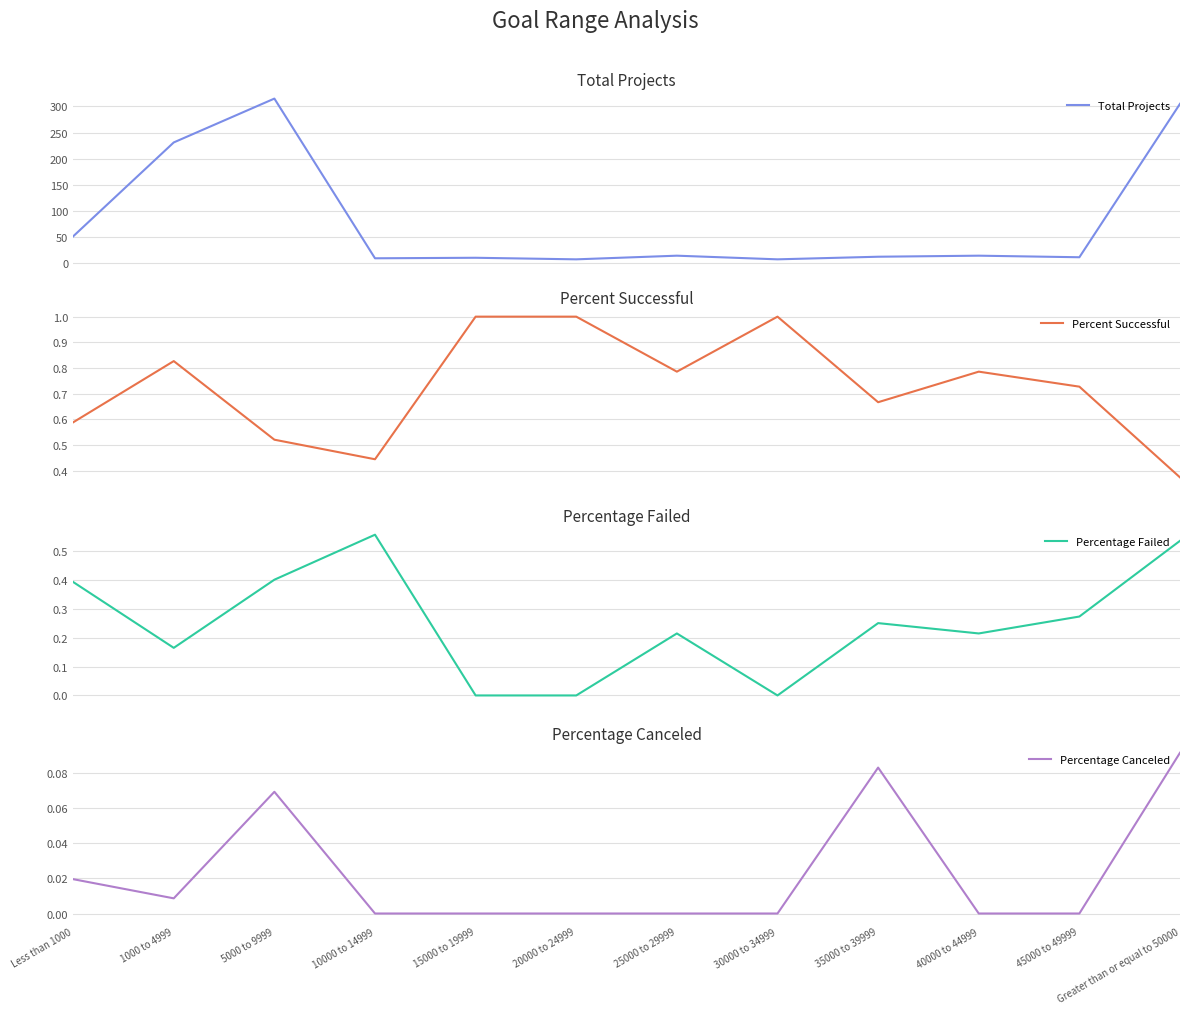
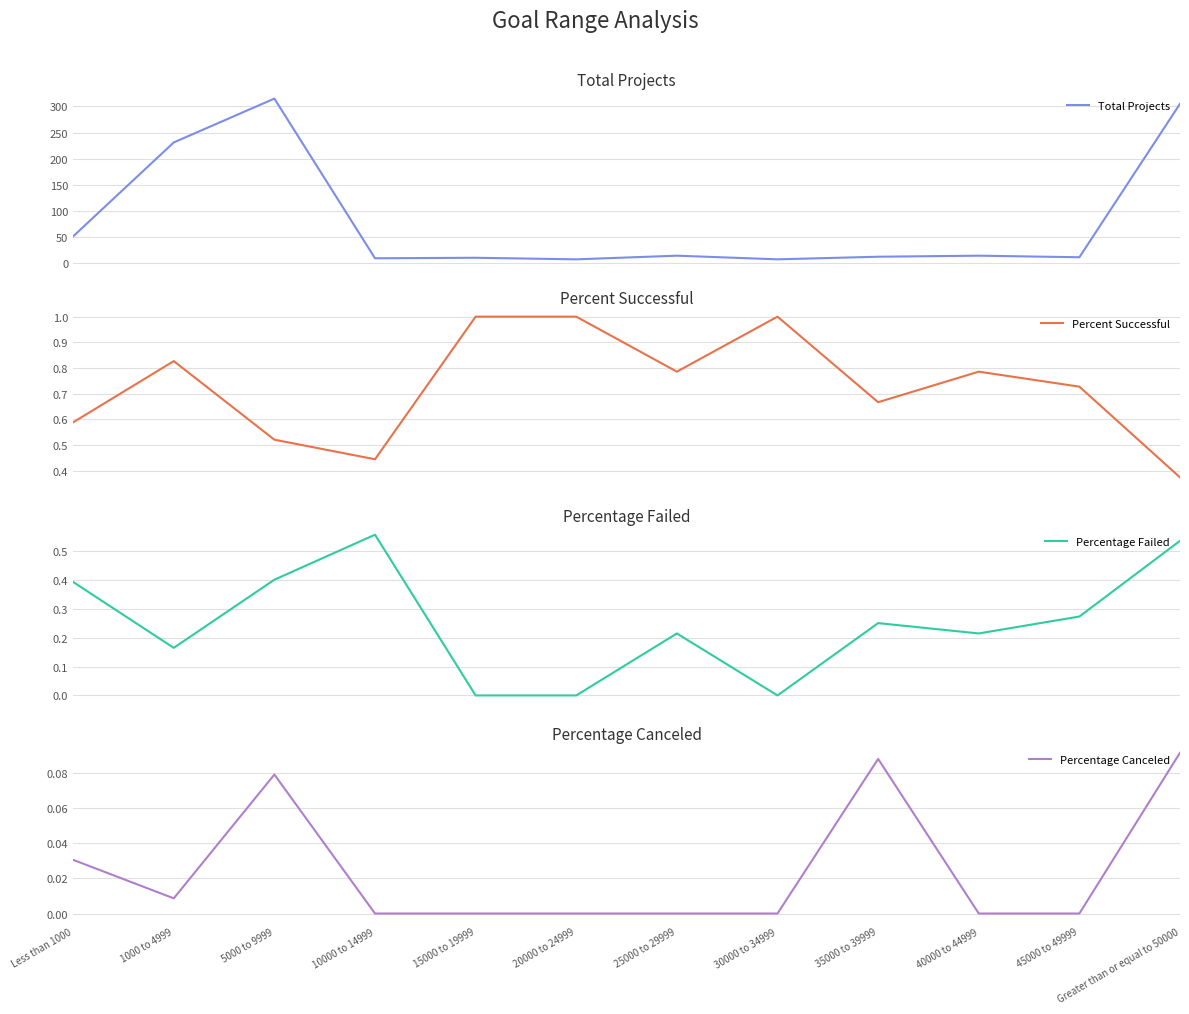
Percentage Canceled, Less than 1000: 0.020 -> 0.031
Percentage Canceled, 5000 to 9999: 0.070 -> 0.079
Percentage Canceled, 35000 to 39999: 0.083 -> 0.088
